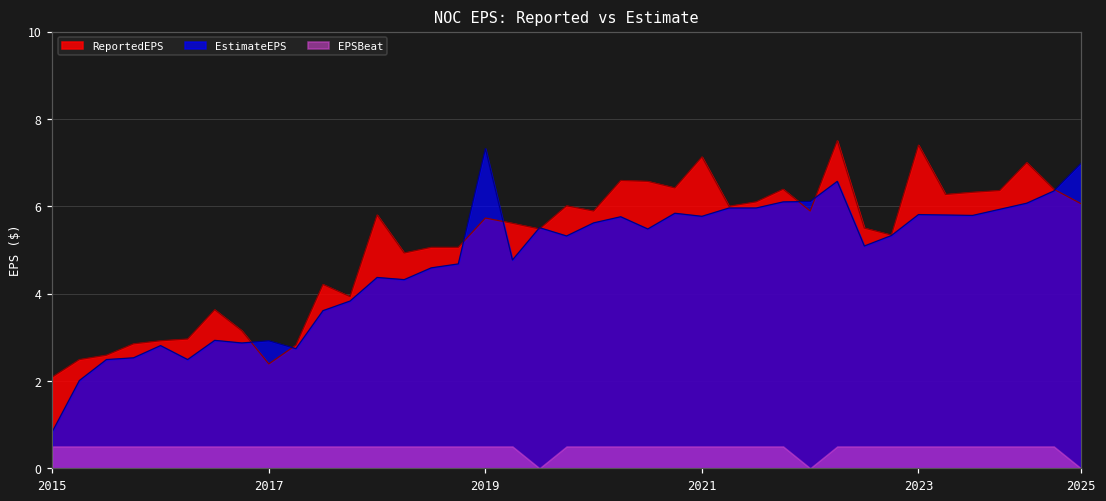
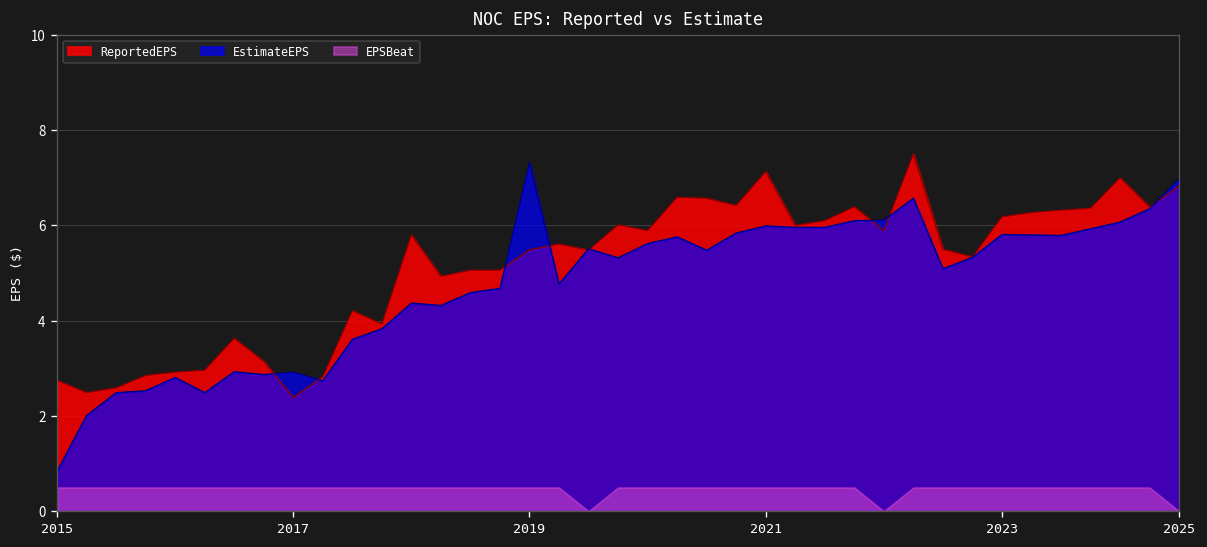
ReportedEPS, 2015: 2.1 -> 2.8
ReportedEPS, 2019: 5.7 -> 5.5
EstimateEPS, 2021: 5.8 -> 6.0
ReportedEPS, 2023: 7.4 -> 6.2
ReportedEPS, 2025: 6.1 -> 6.8
